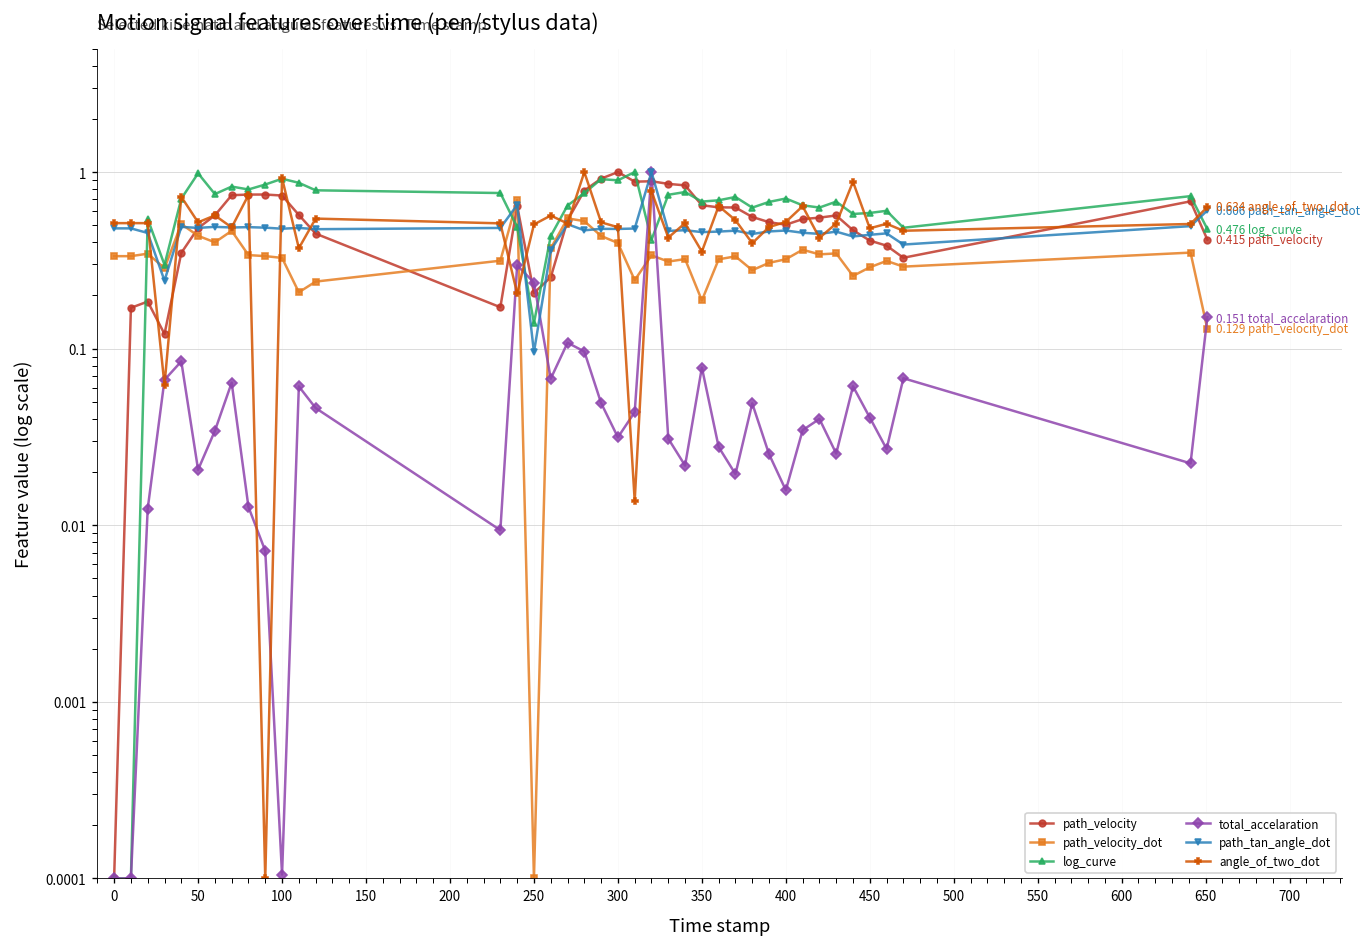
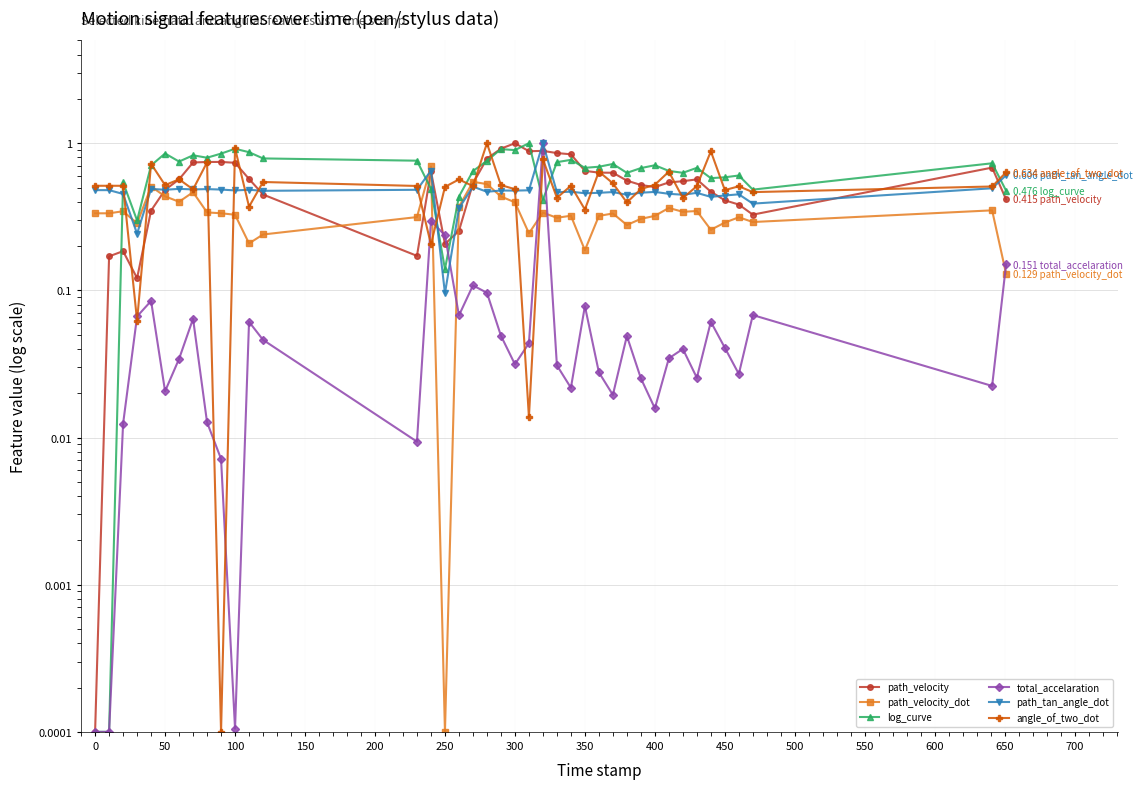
log_curve, 50: 1.0 -> 0.9
